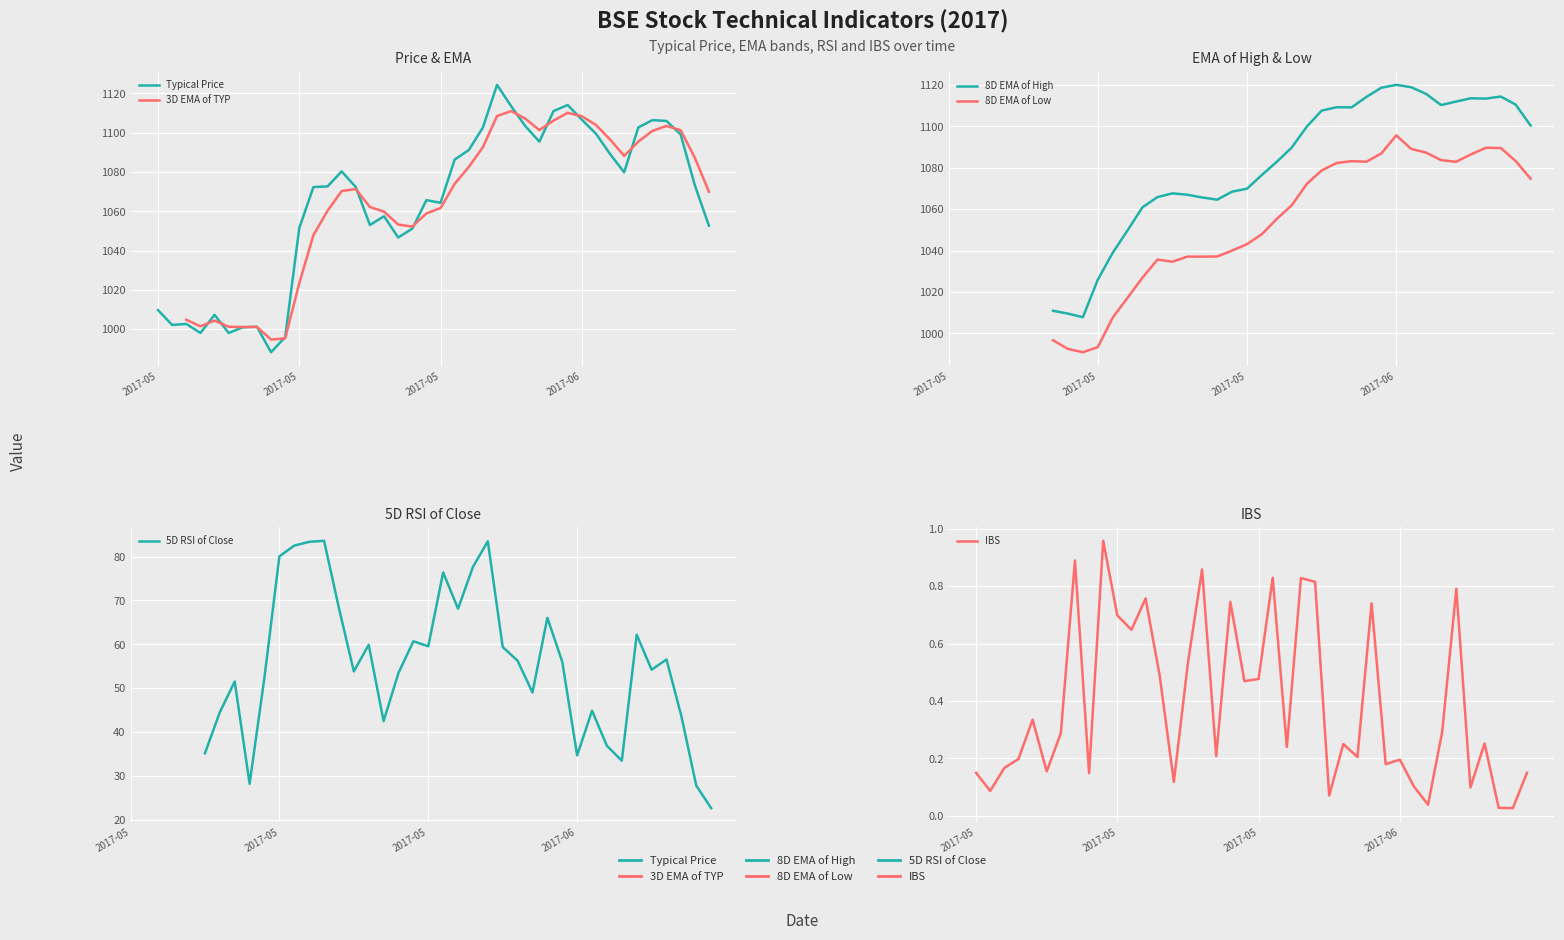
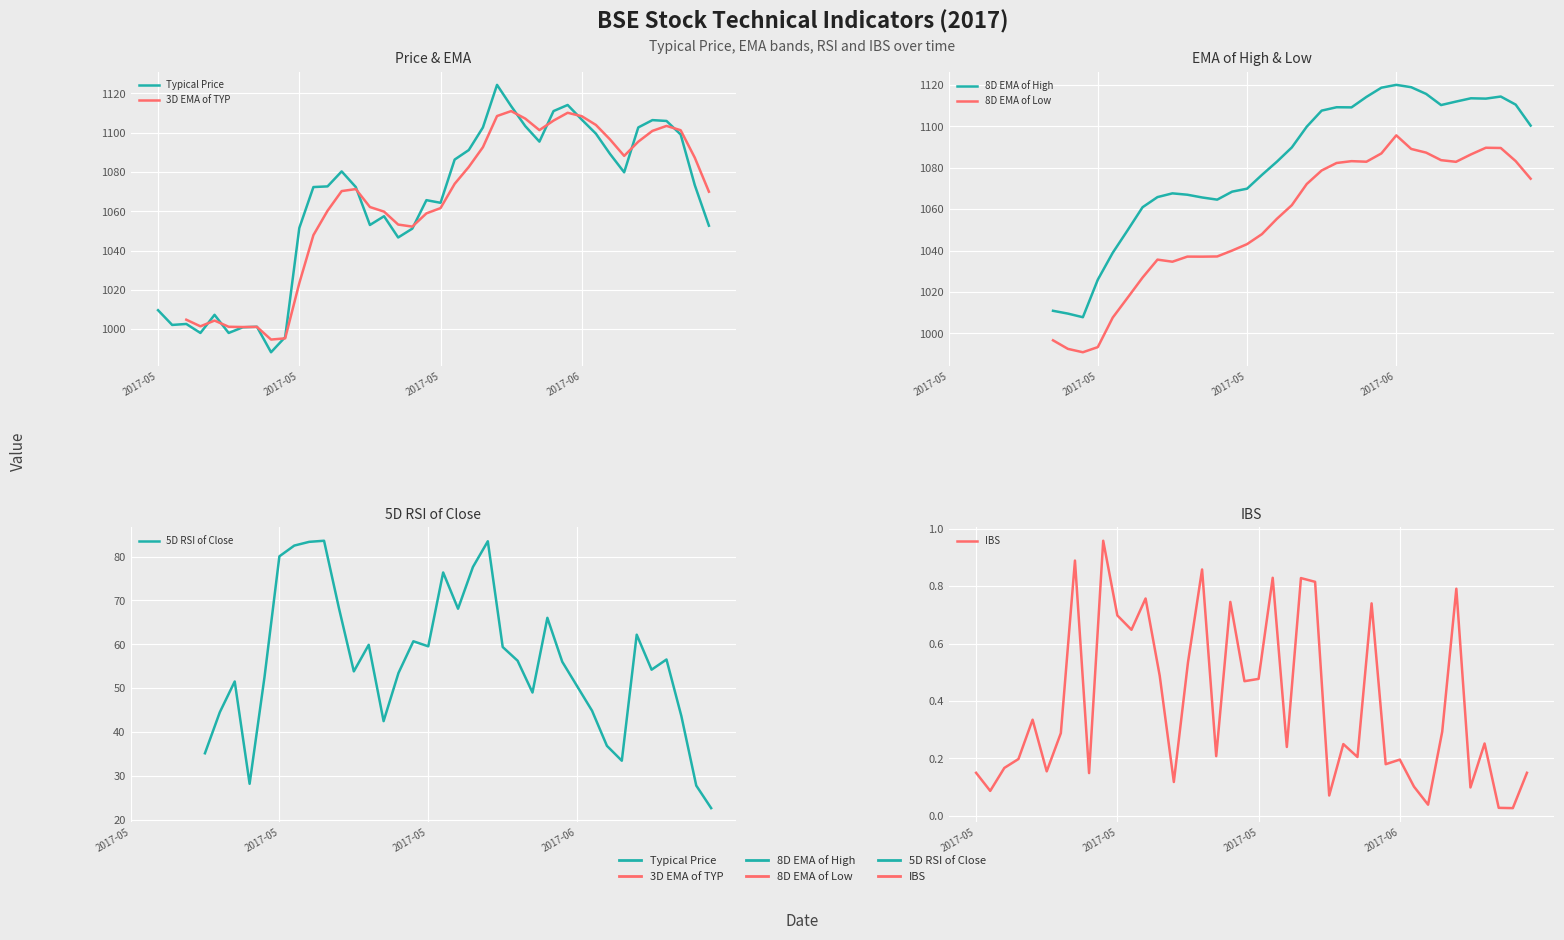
5D RSI of Close, 2017-06: 35 -> 50
